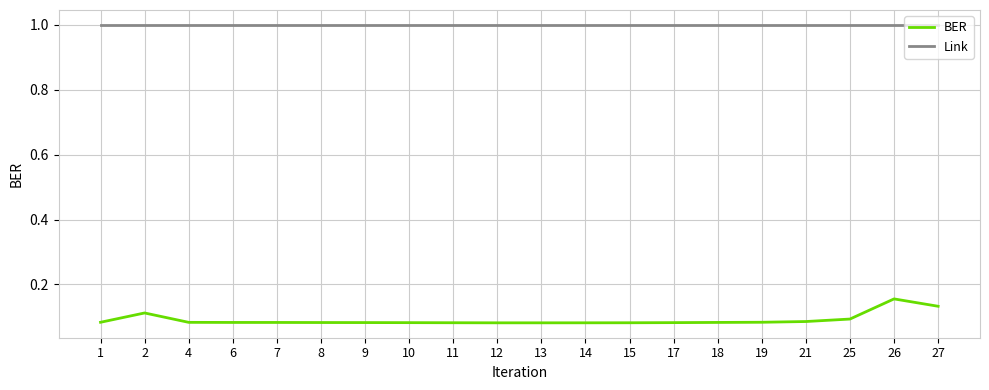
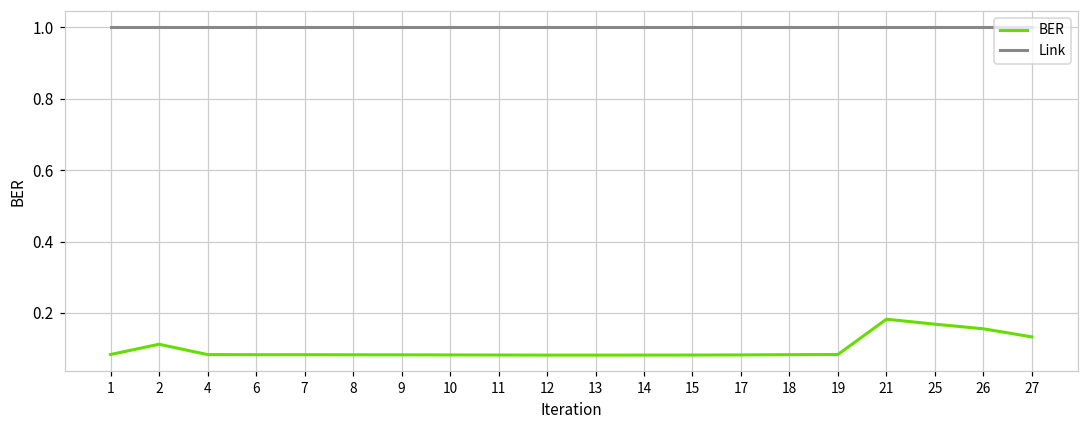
BER, 21: 0.09 -> 0.18
BER, 25: 0.09 -> 0.17
